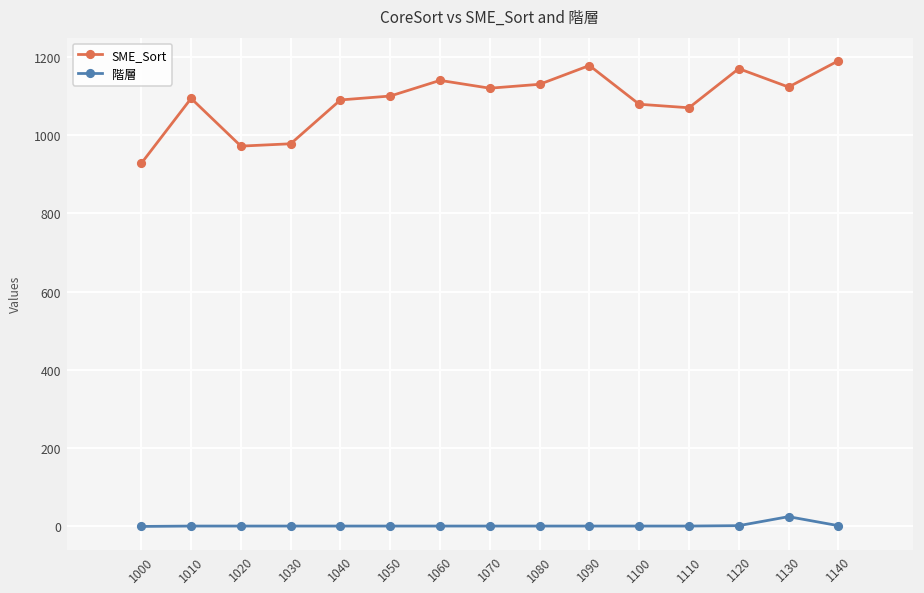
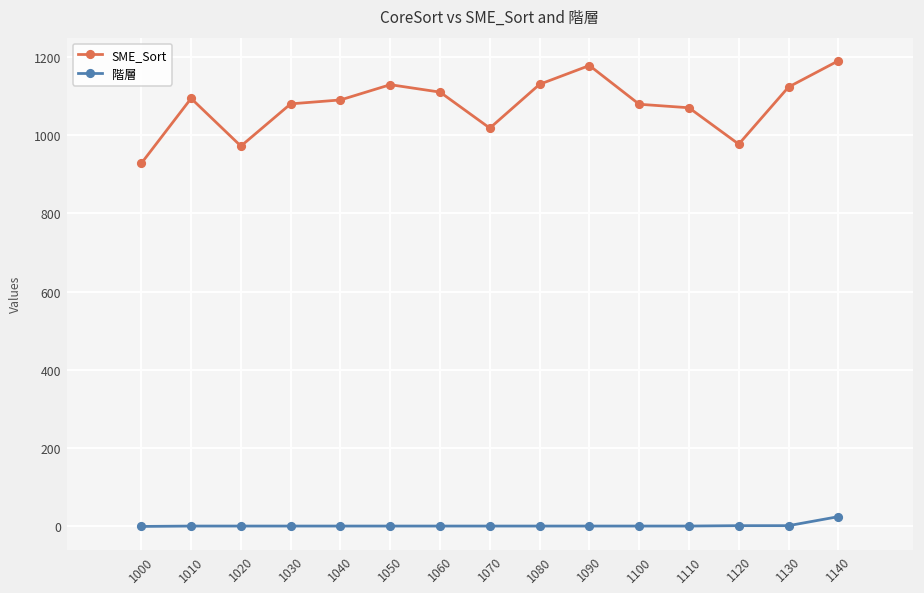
SME_Sort, 1030: 980 -> 1080
SME_Sort, 1050: 1100 -> 1130
SME_Sort, 1060: 1140 -> 1110
SME_Sort, 1070: 1120 -> 1020
SME_Sort, 1120: 1170 -> 980
階層, 1130: 30 -> 0
階層, 1140: 0 -> 30
